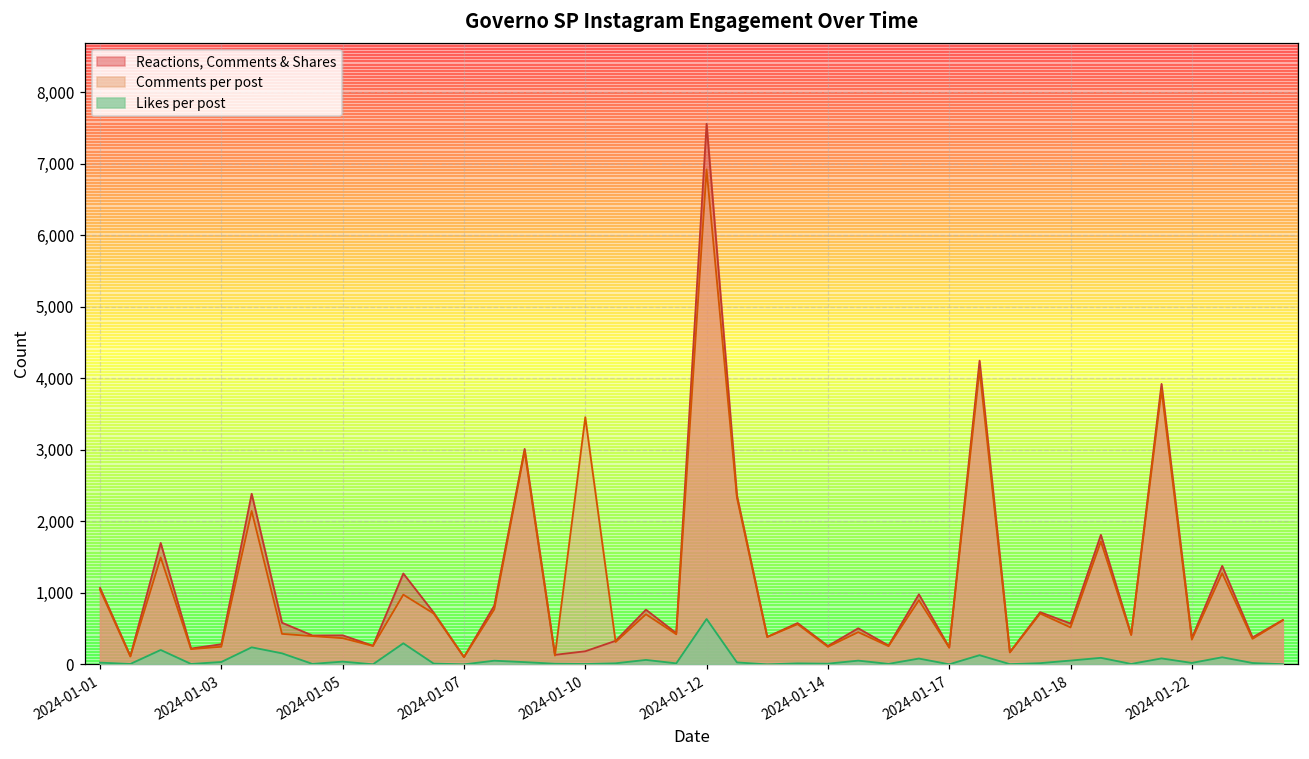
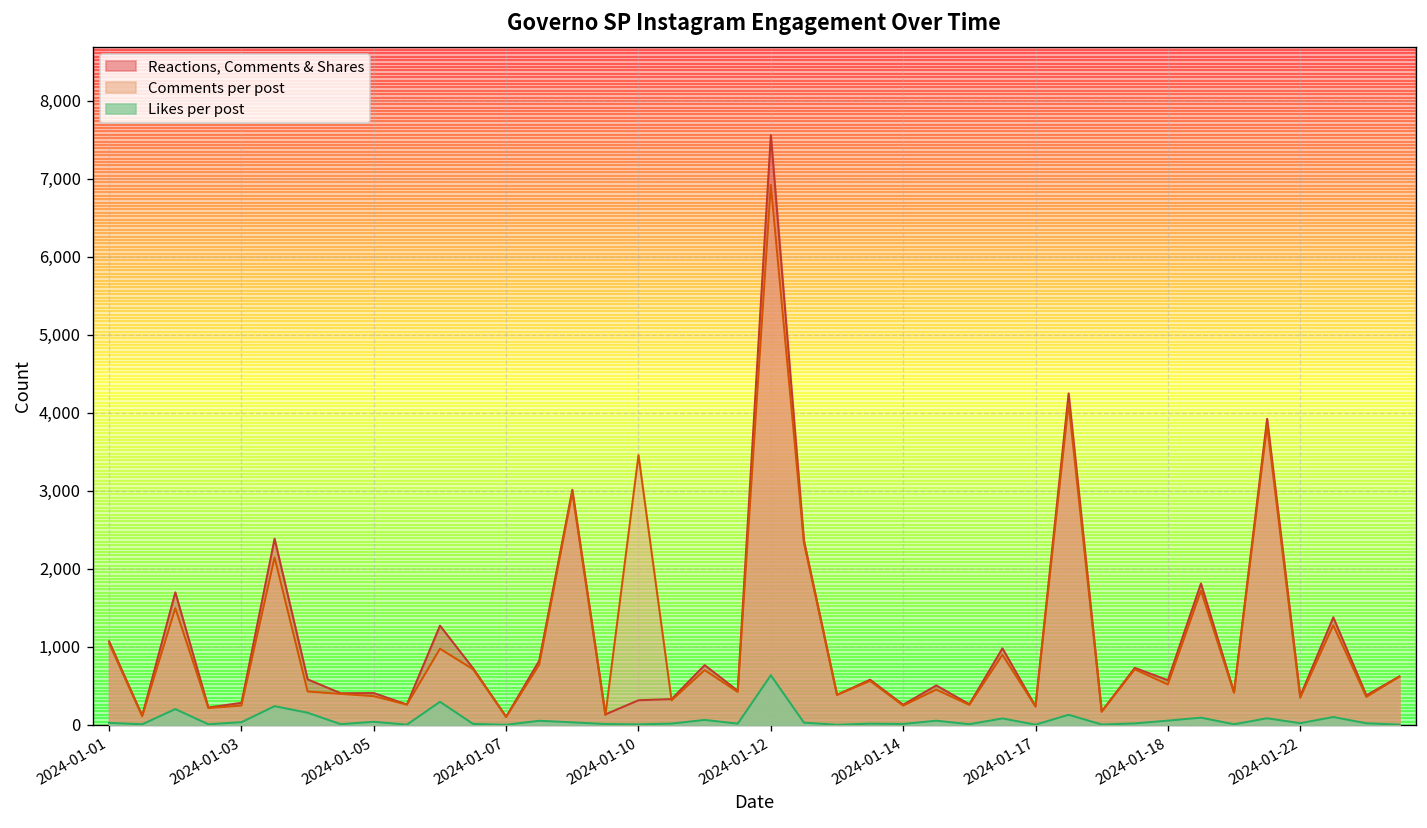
Reactions, Comments & Shares, 2024-01-10: 200 -> 300
